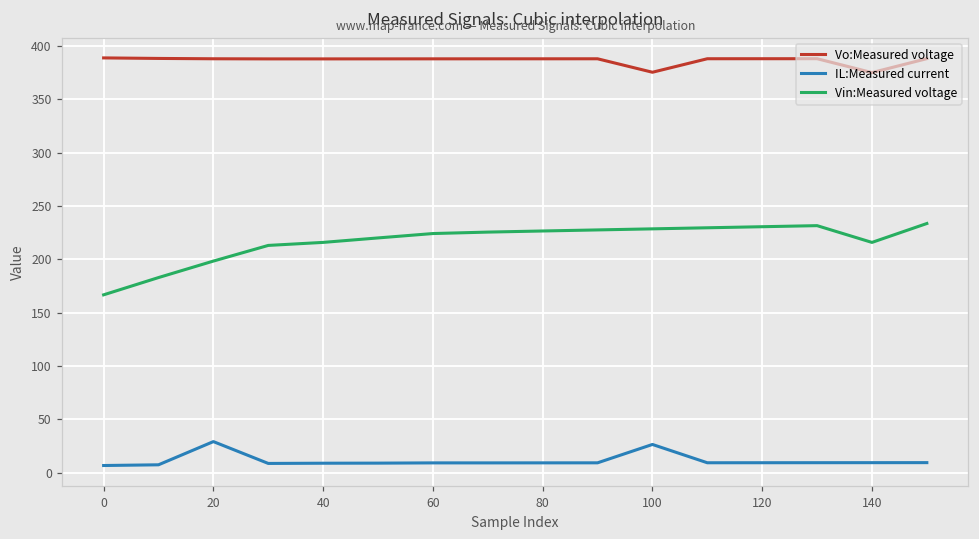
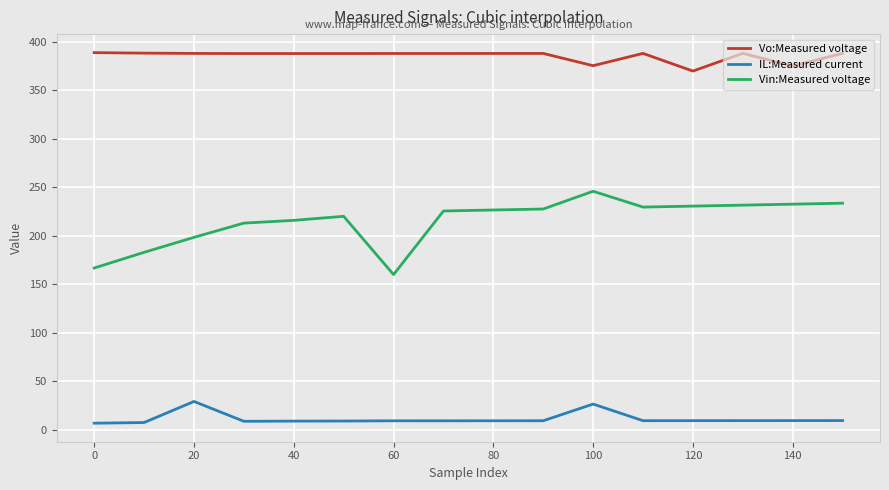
Vin:Measured voltage, 60: 220 -> 160
Vin:Measured voltage, 100: 230 -> 250
Vo:Measured voltage, 120: 390 -> 370
Vin:Measured voltage, 140: 220 -> 230
